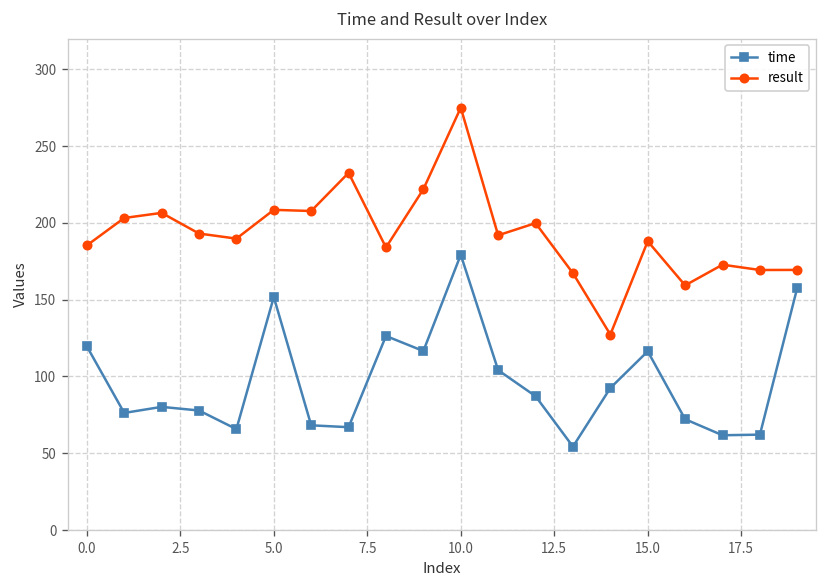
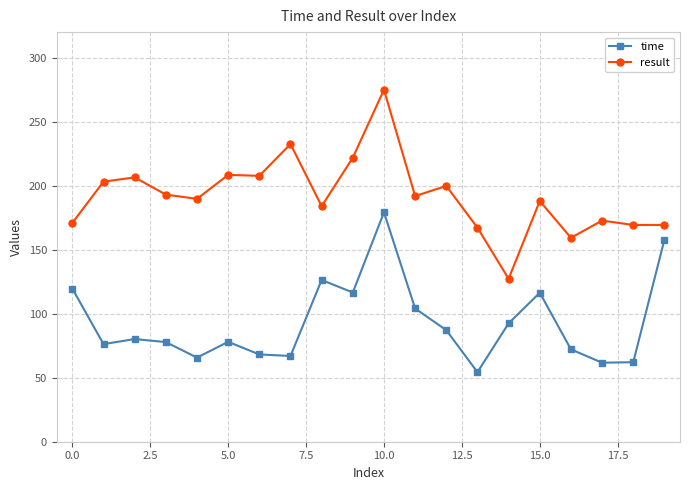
result, 0.0: 185 -> 171
time, 5.0: 152 -> 78
